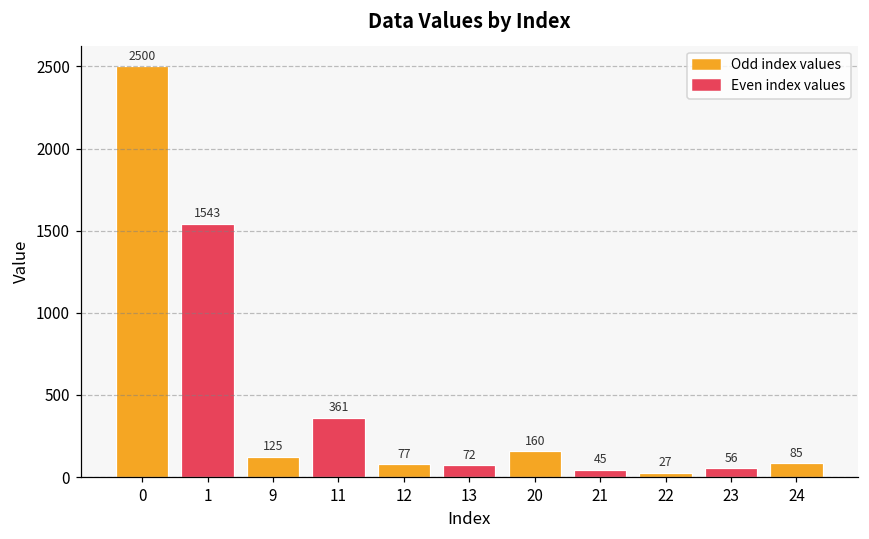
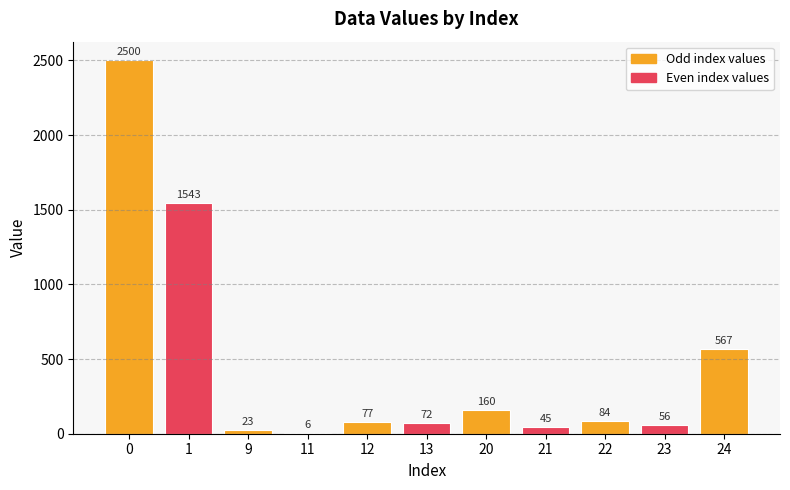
9: 125 -> 23
11: 361 -> 6
22: 27 -> 84
24: 85 -> 567
